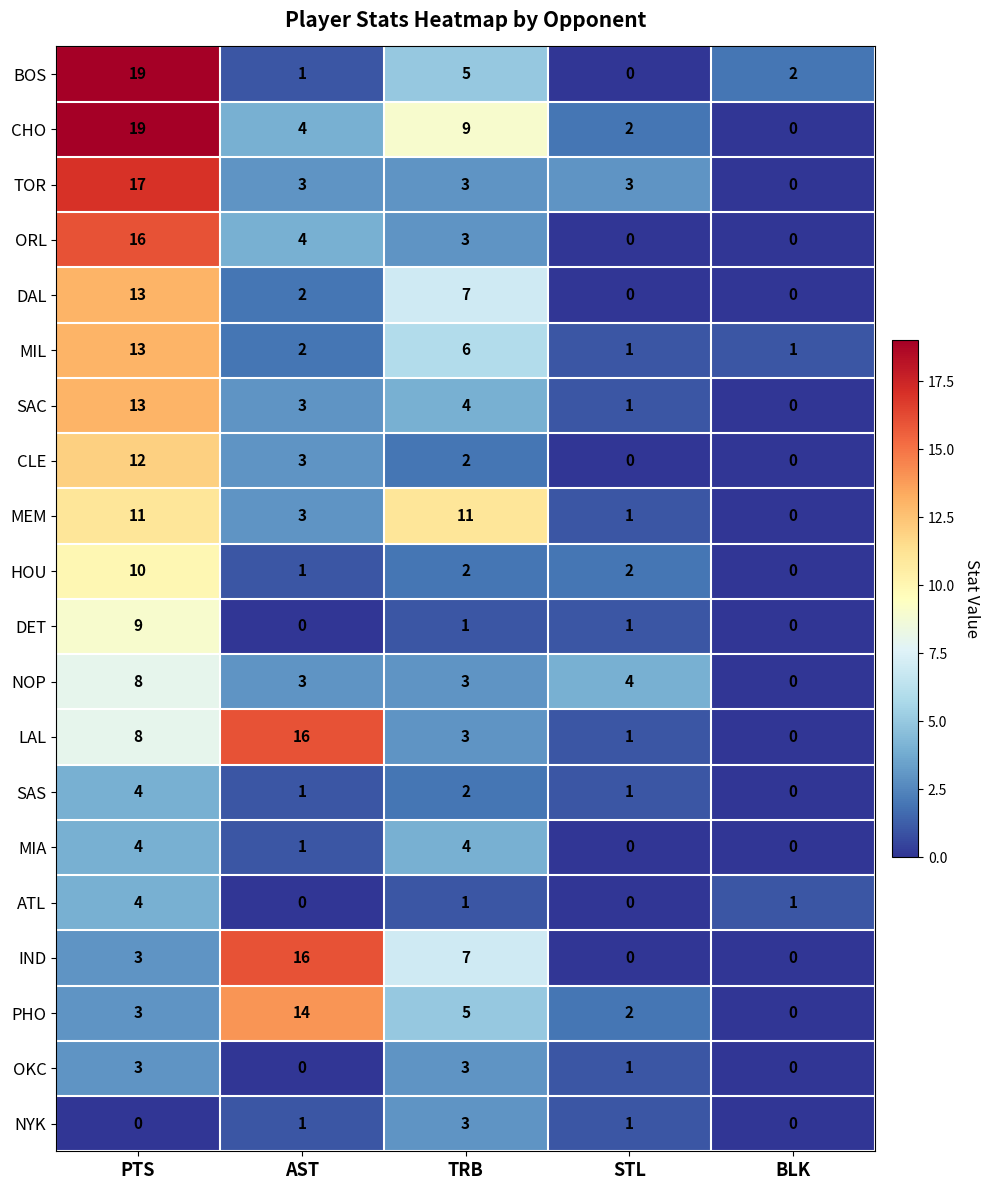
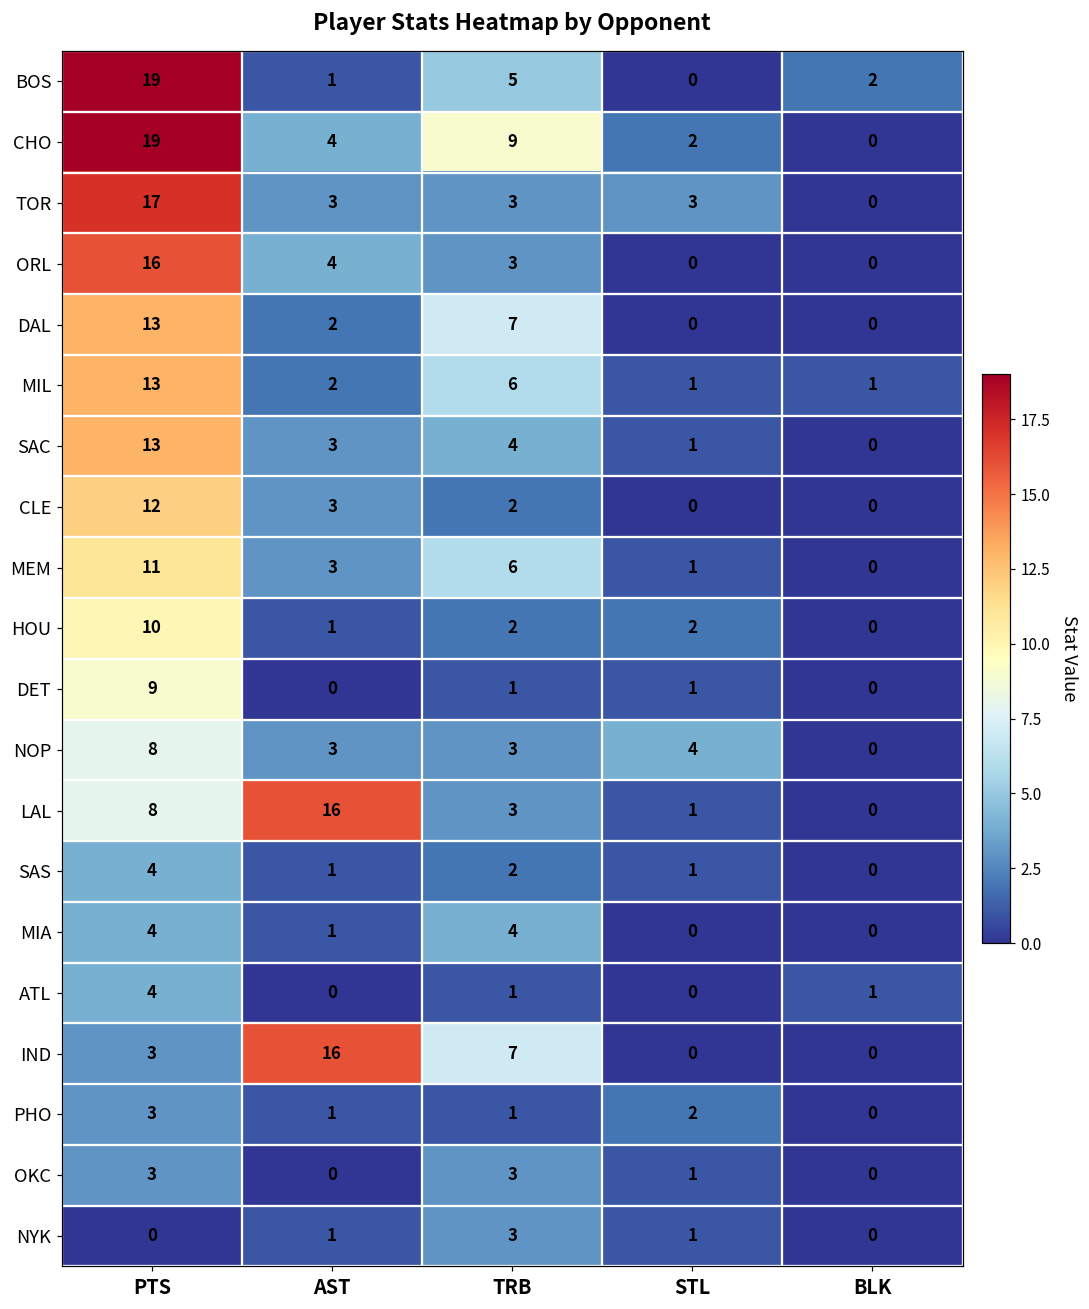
MEM, TRB: 11 -> 6
PHO, AST: 14 -> 1
PHO, TRB: 5 -> 1
